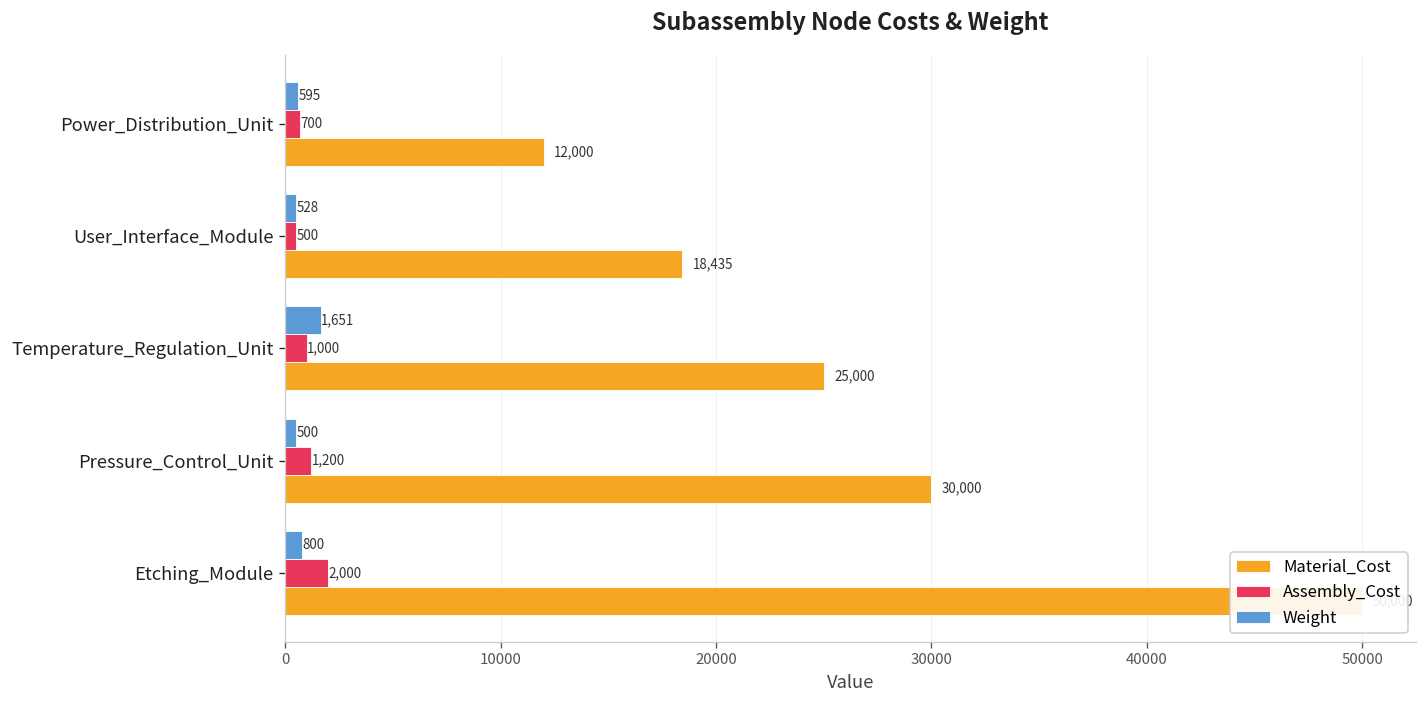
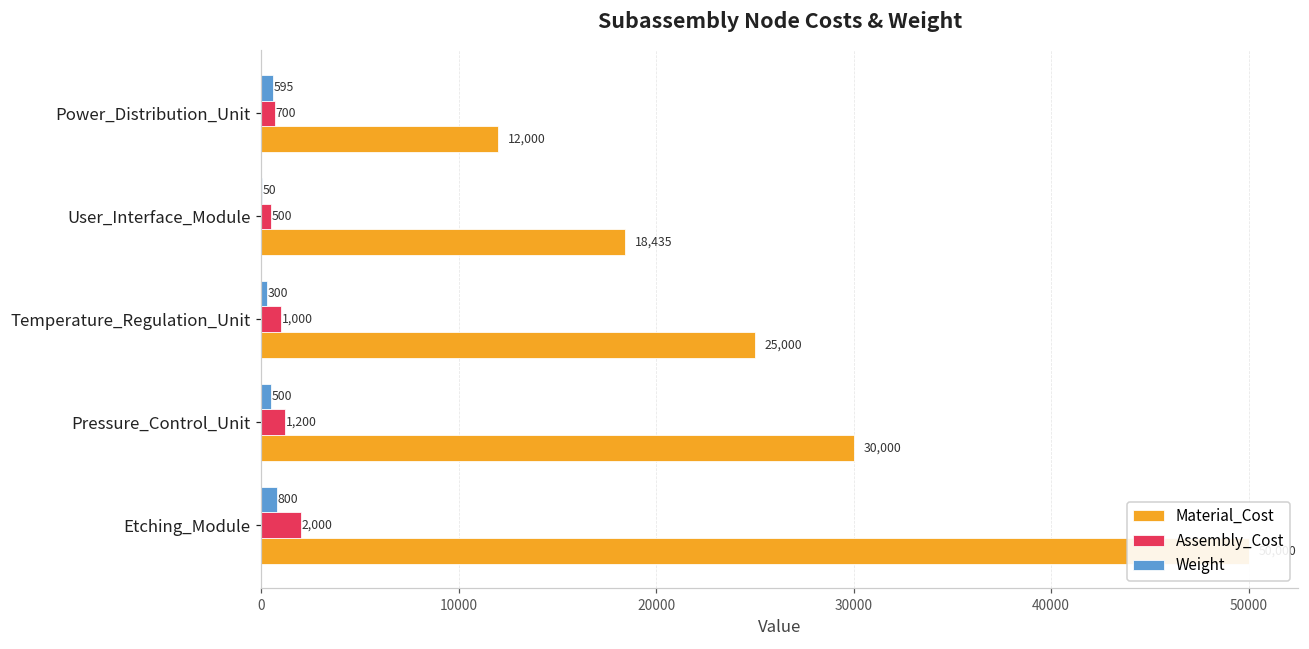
Weight, User_Interface_Module: 528 -> 50
Weight, Temperature_Regulation_Unit: 1,651 -> 300
